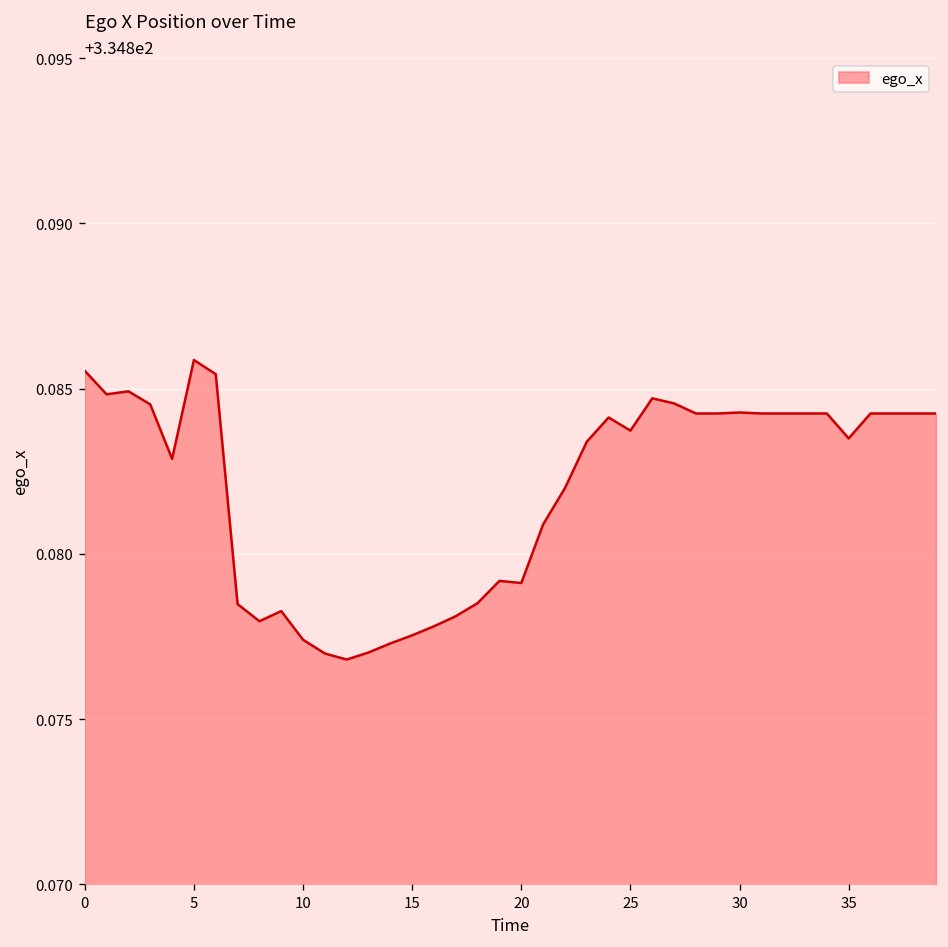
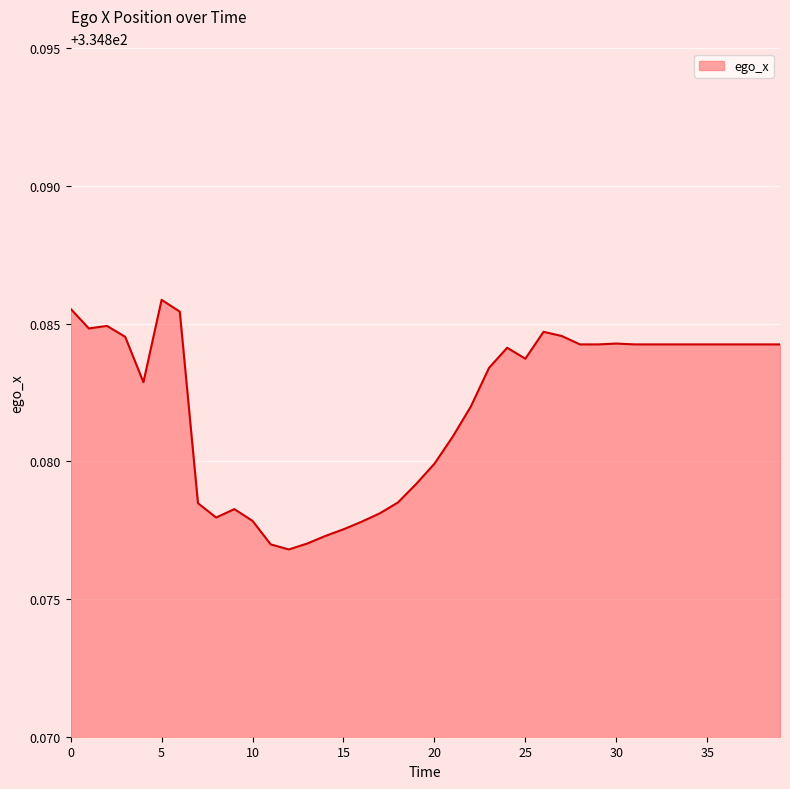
10: 334.8774 -> 334.8778
20: 334.8791 -> 334.8799
35: 334.8835 -> 334.8842
